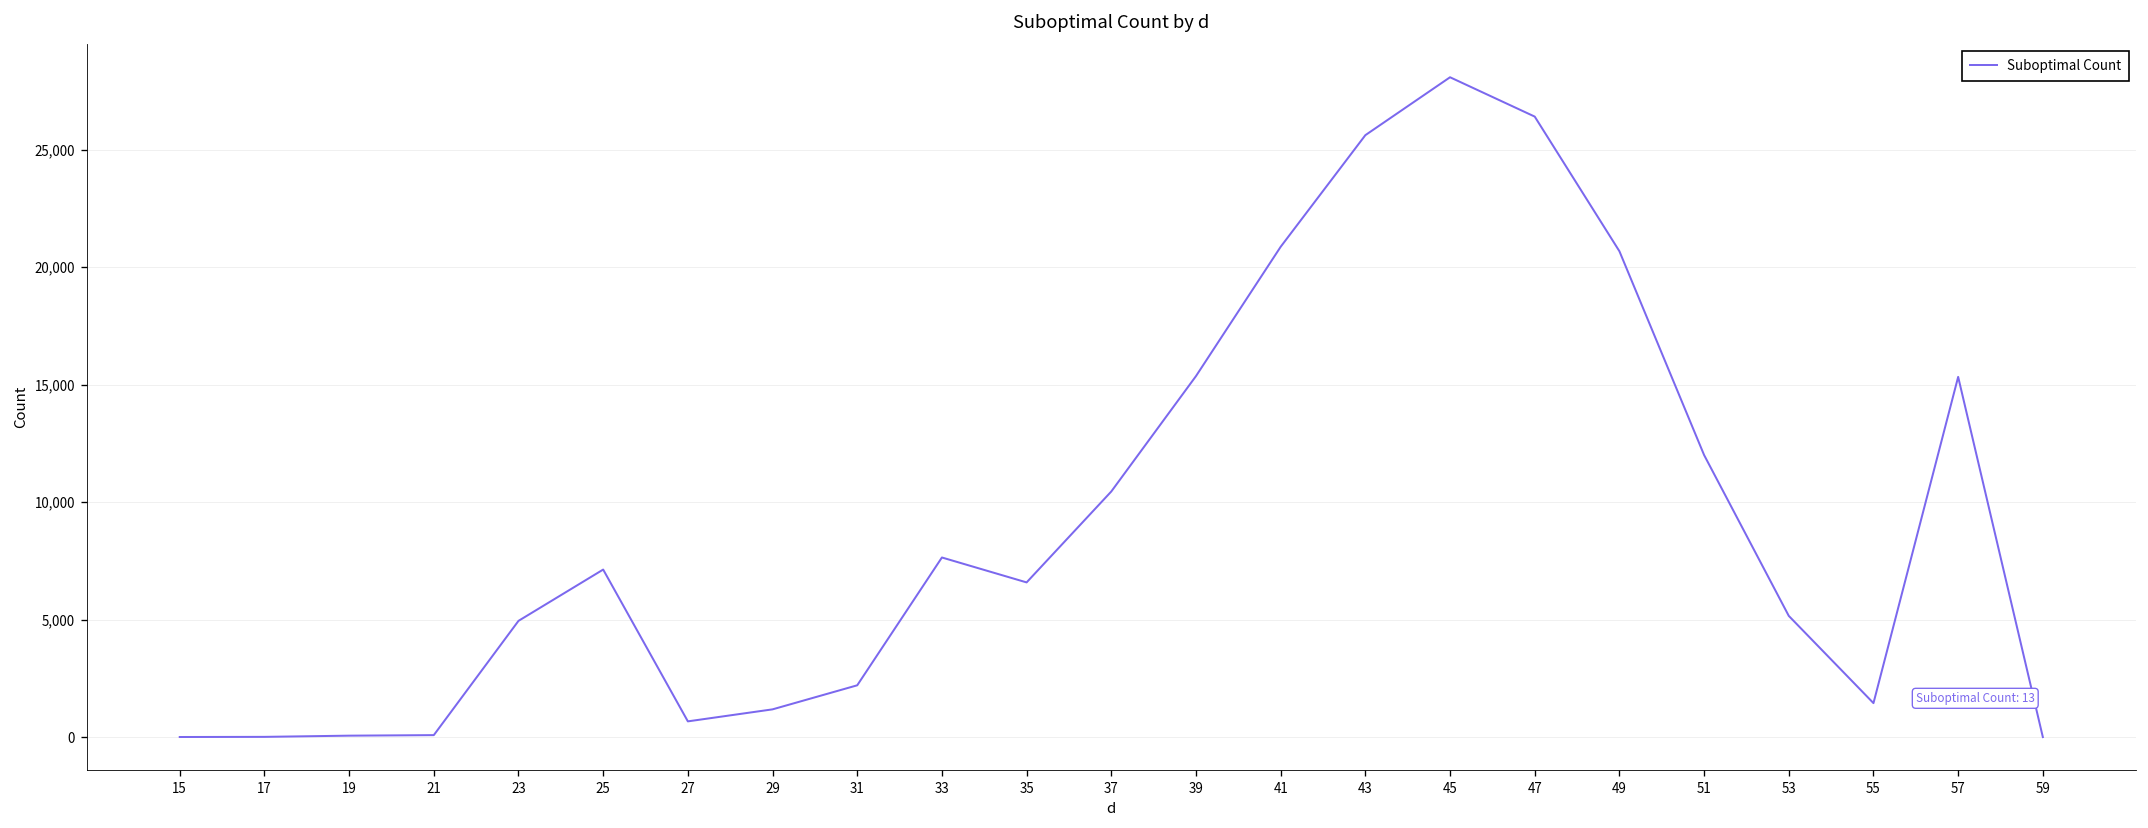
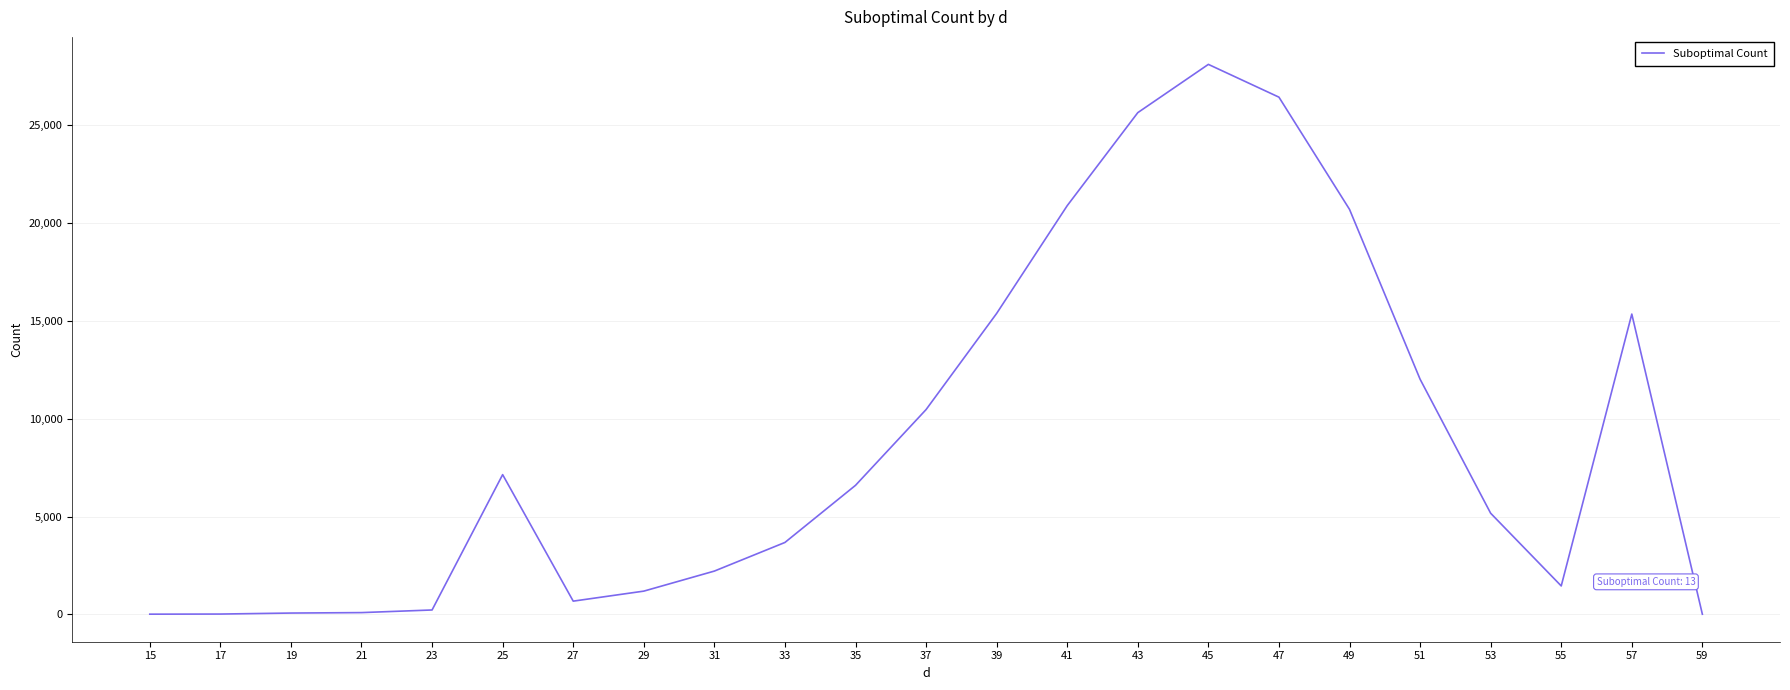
23: 5,000 -> 200
33: 7,700 -> 3,700
